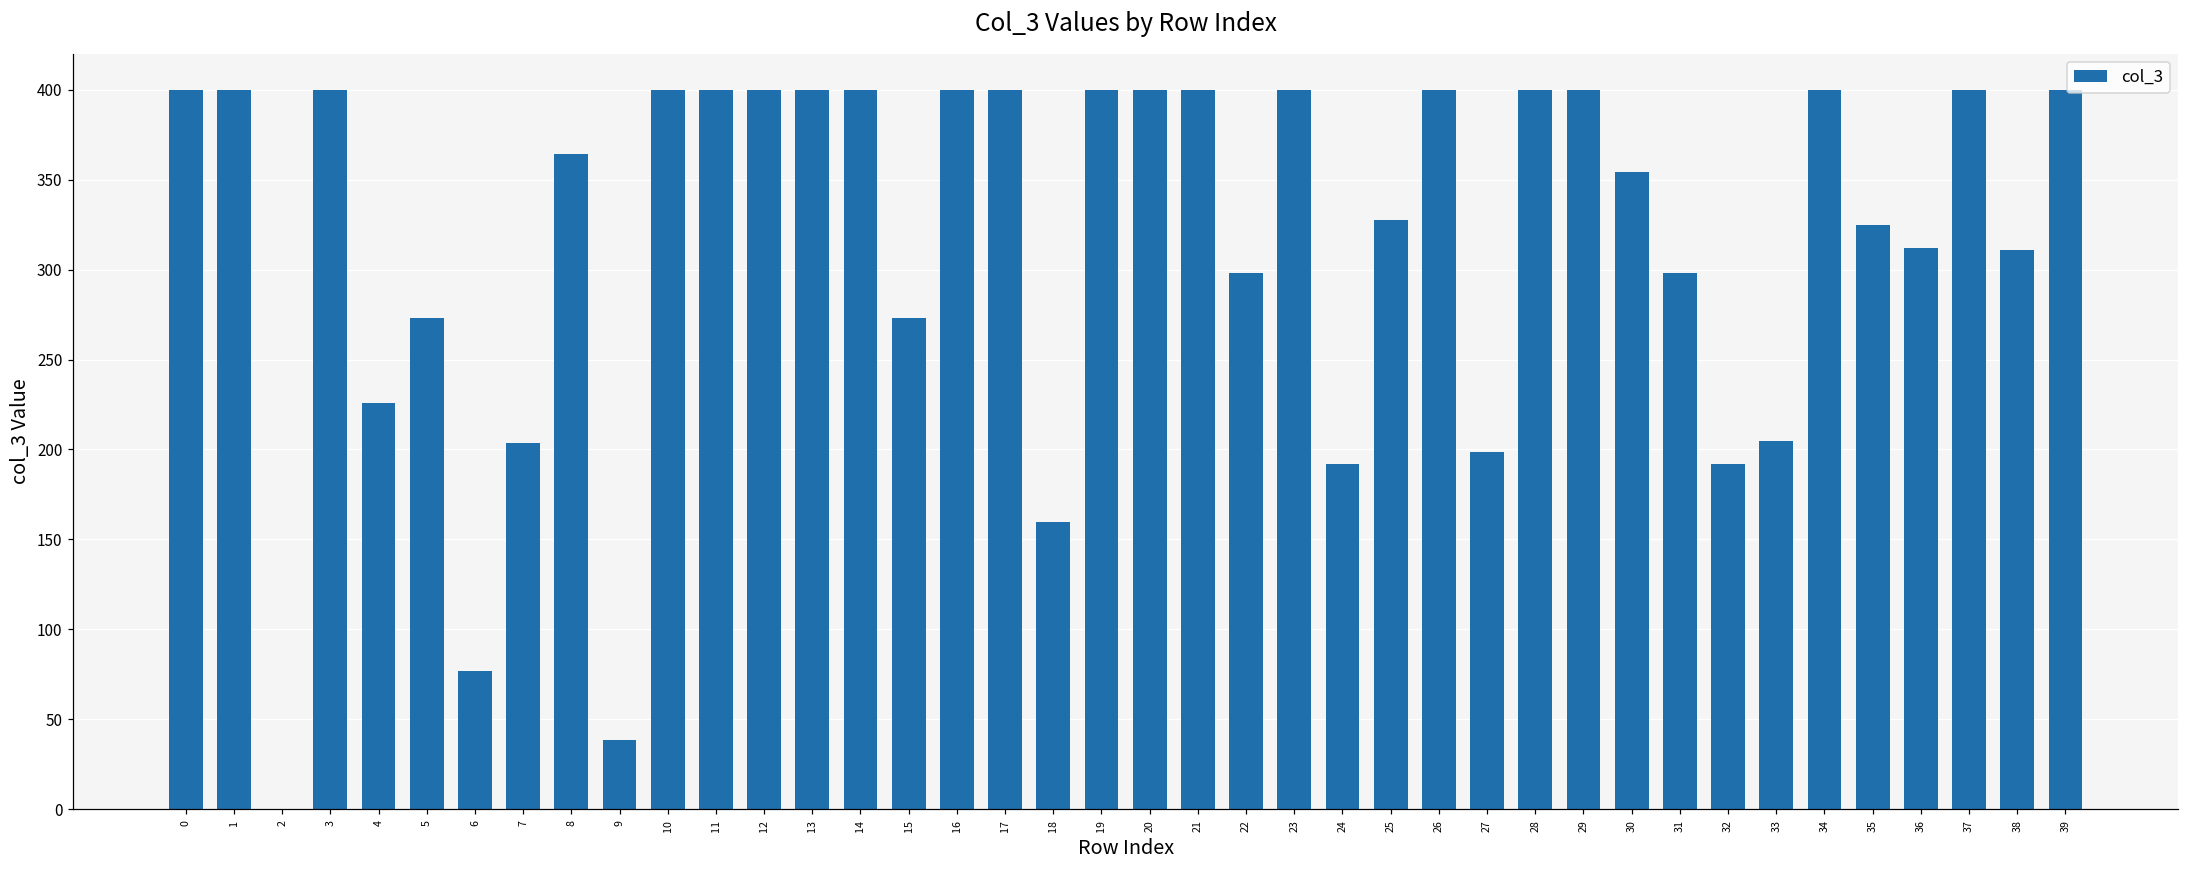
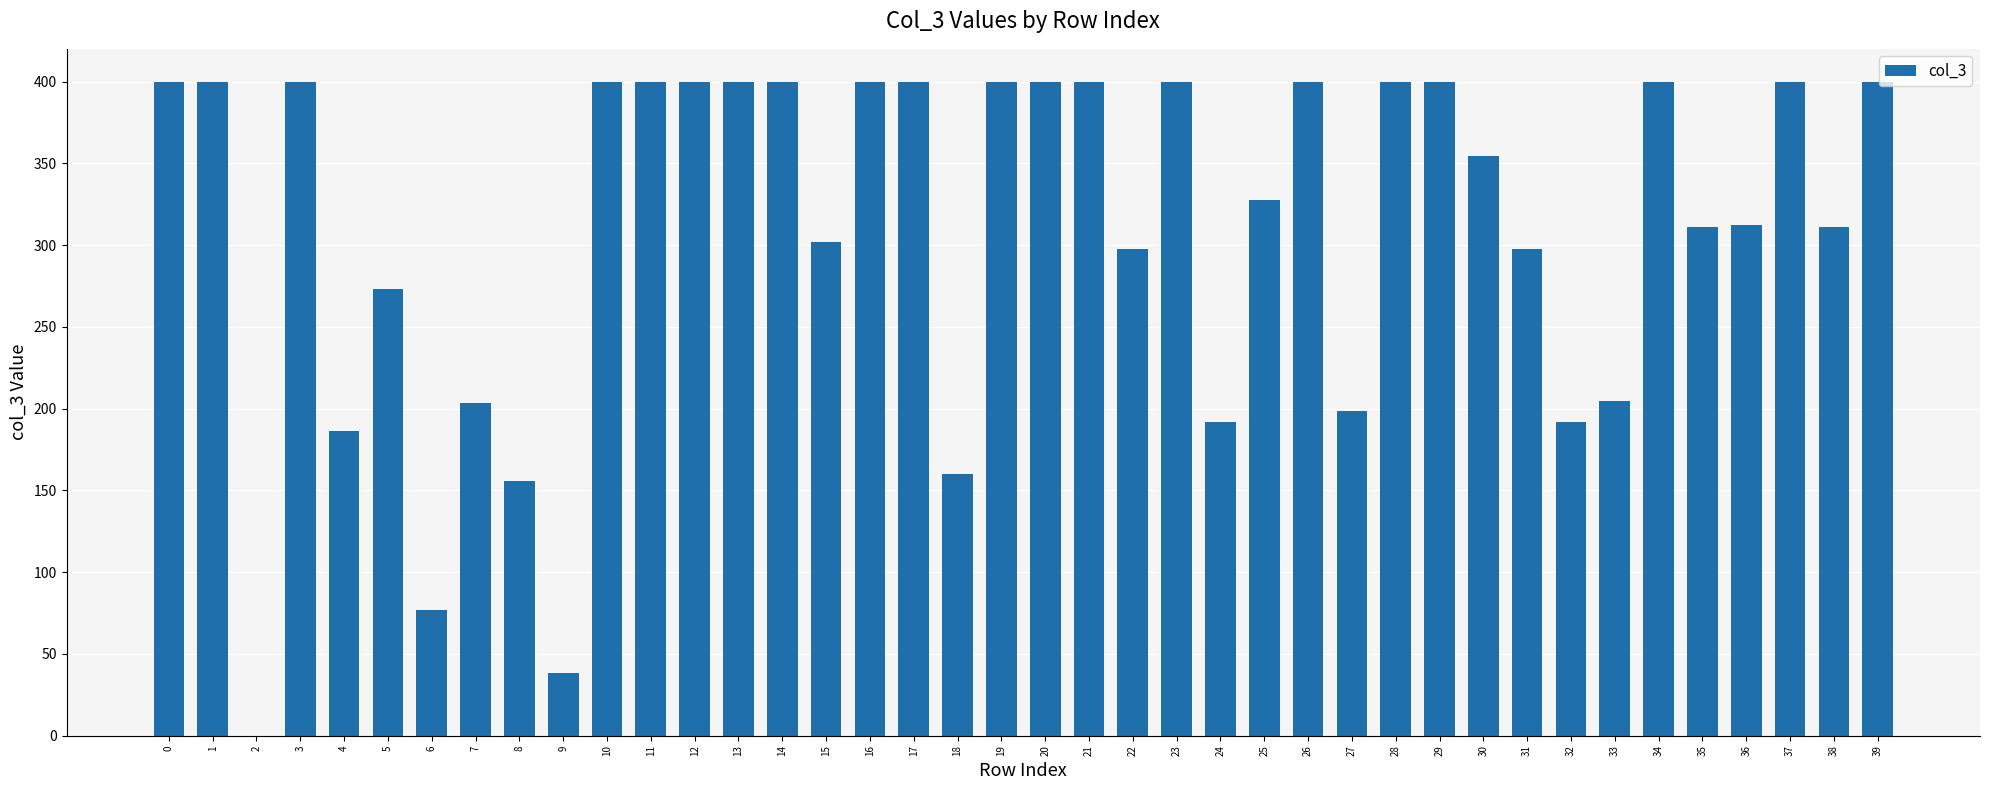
4: 226 -> 187
8: 364 -> 155
15: 273 -> 302
35: 325 -> 311
